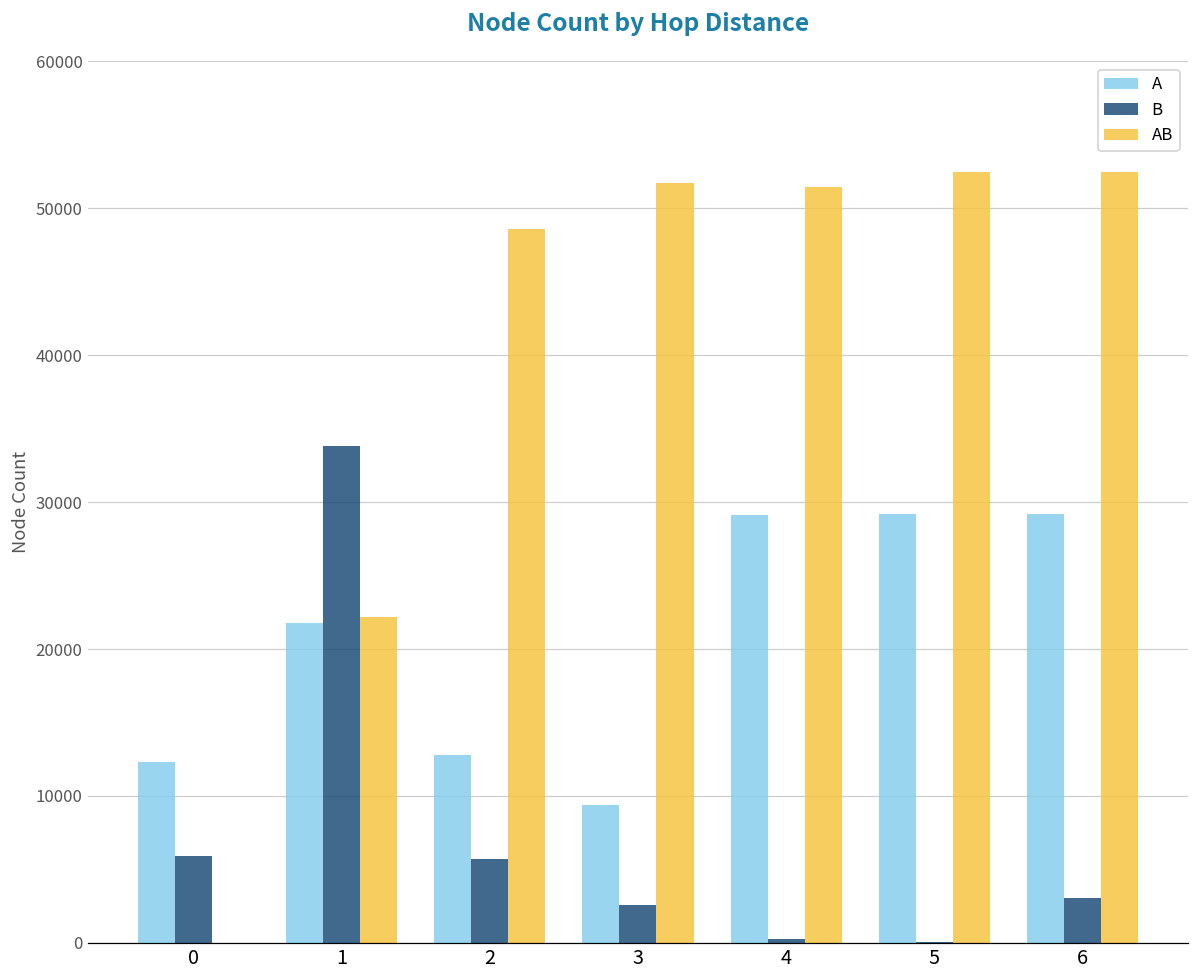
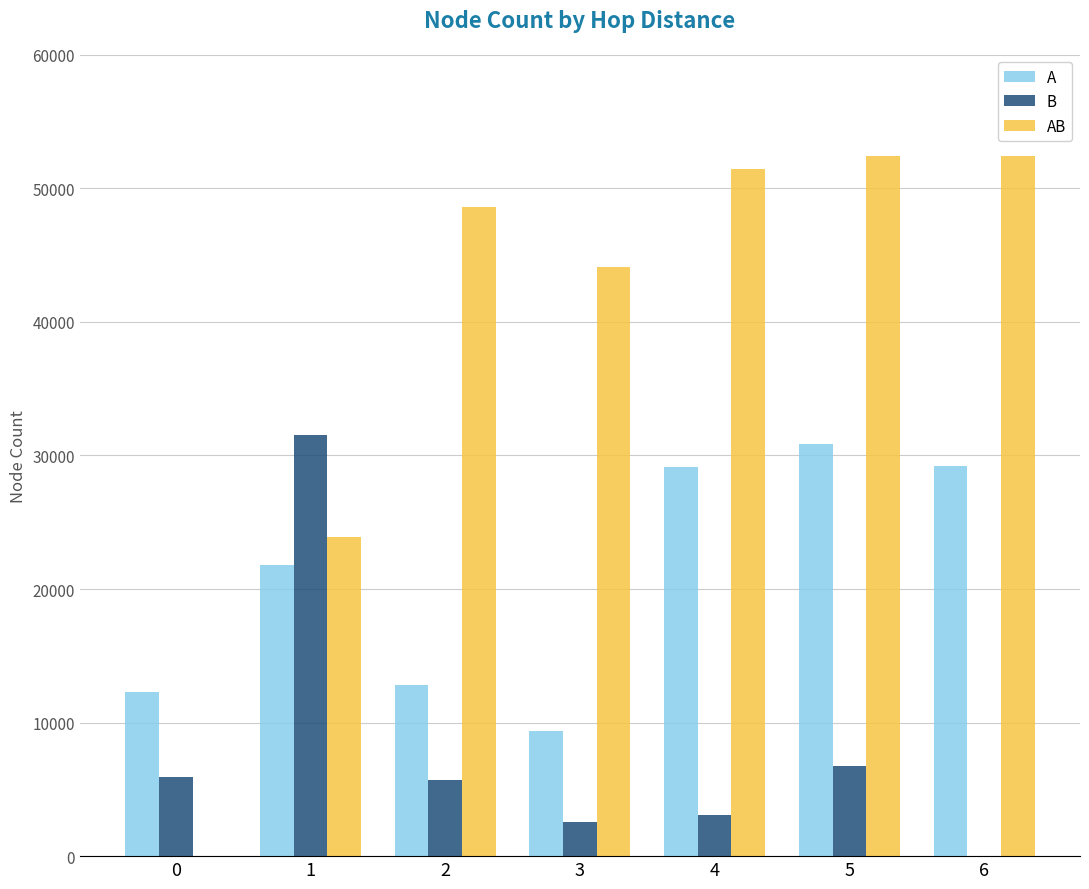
B, 1: 33800 -> 31500
AB, 1: 22200 -> 23900
AB, 3: 51700 -> 44100
B, 4: 300 -> 3100
A, 5: 29200 -> 30900
B, 5: 100 -> 6800
B, 6: 3100 -> 0
